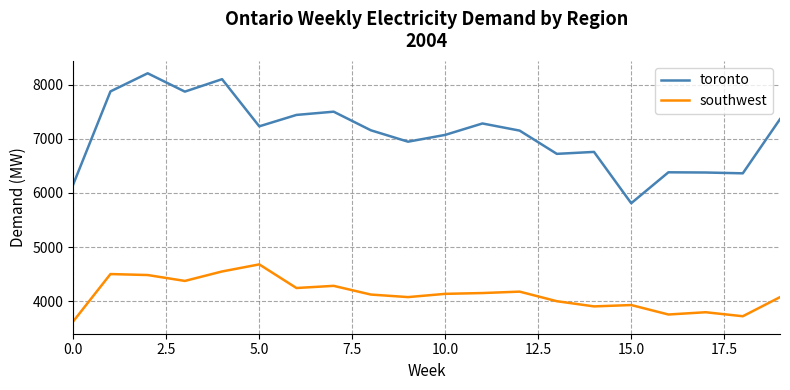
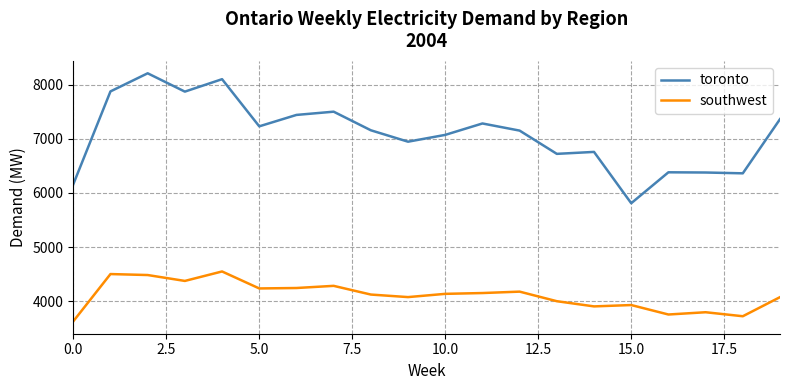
southwest, 5.0: 4700 -> 4200
